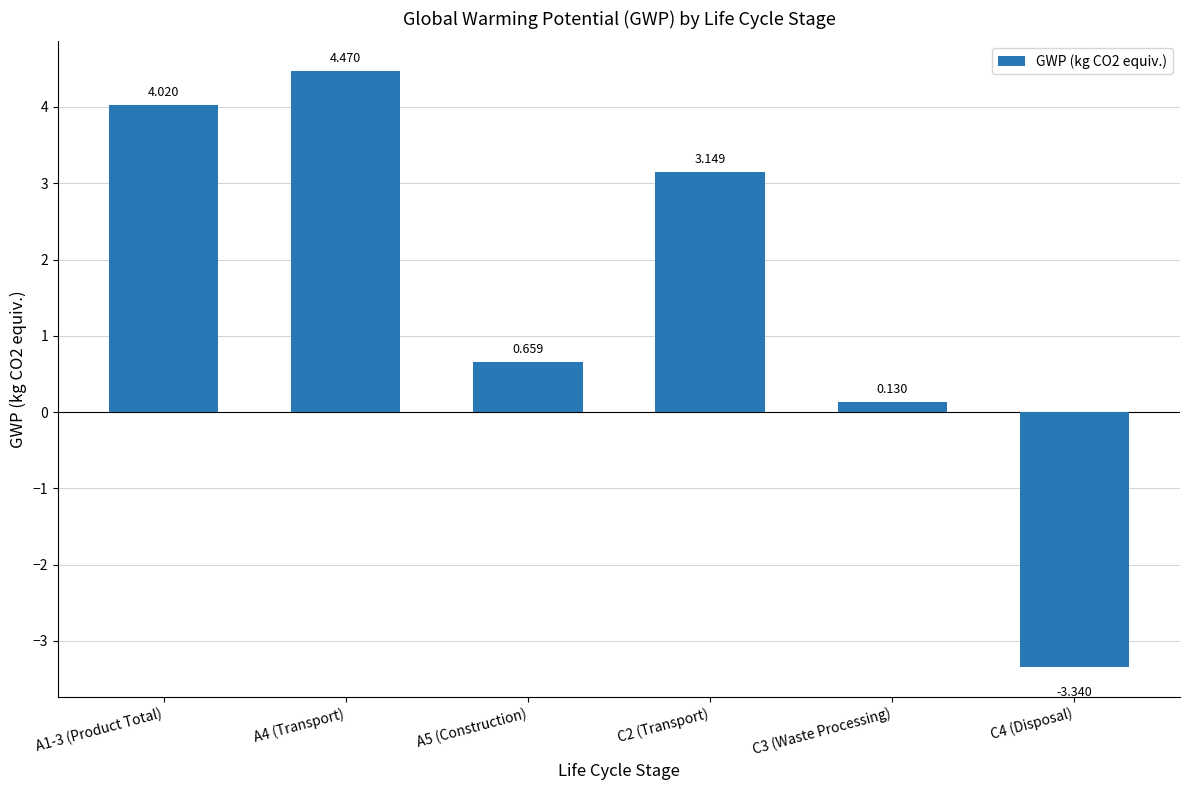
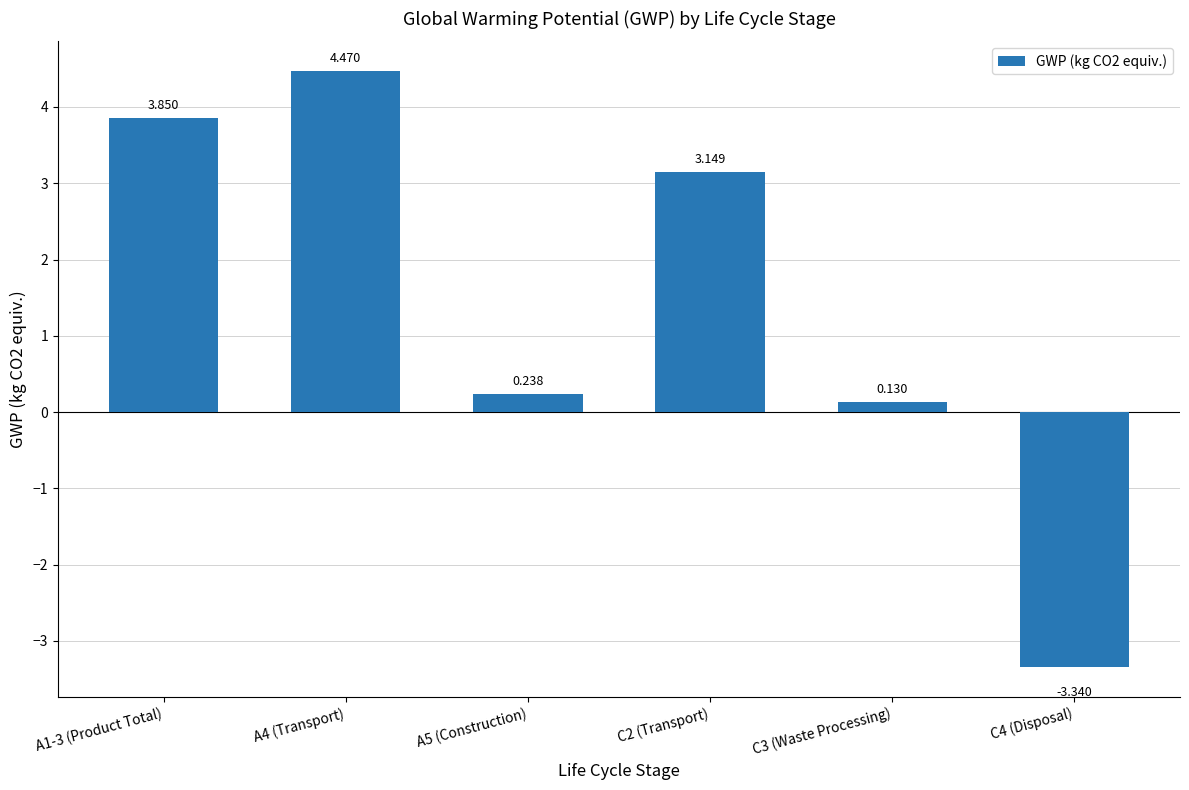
A1-3 (Product Total): 4.020 -> 3.850
A5 (Construction): 0.659 -> 0.238
